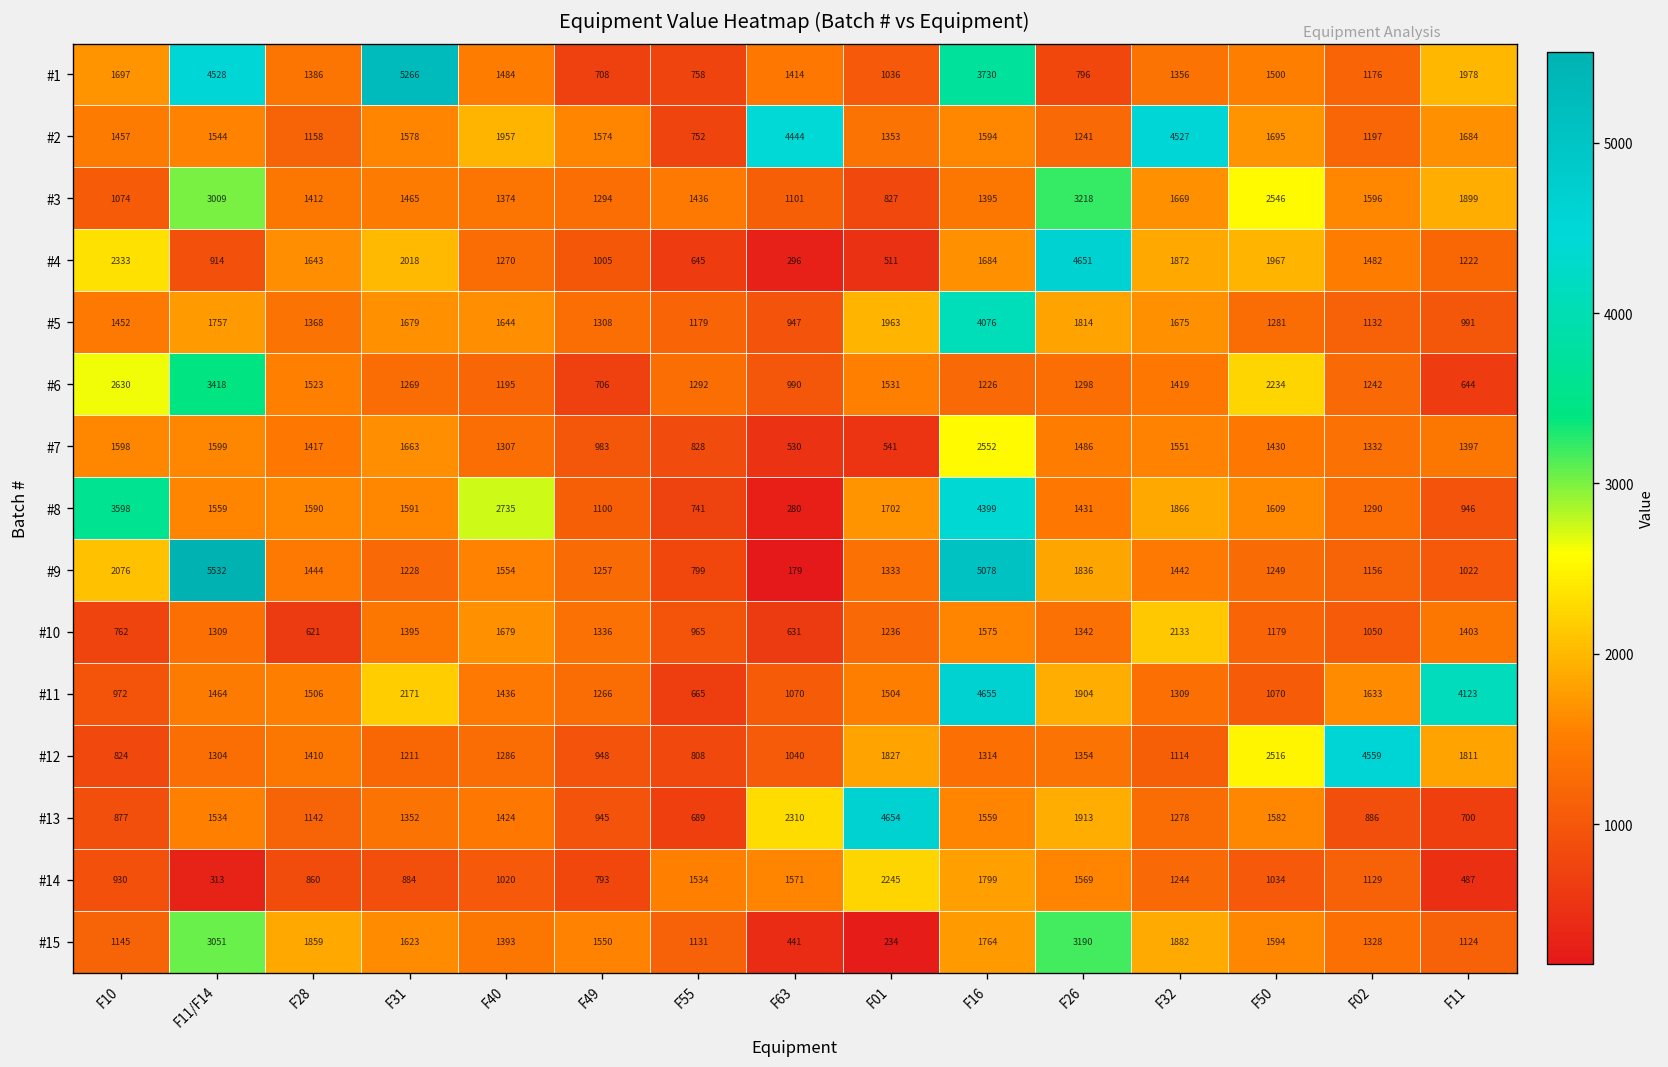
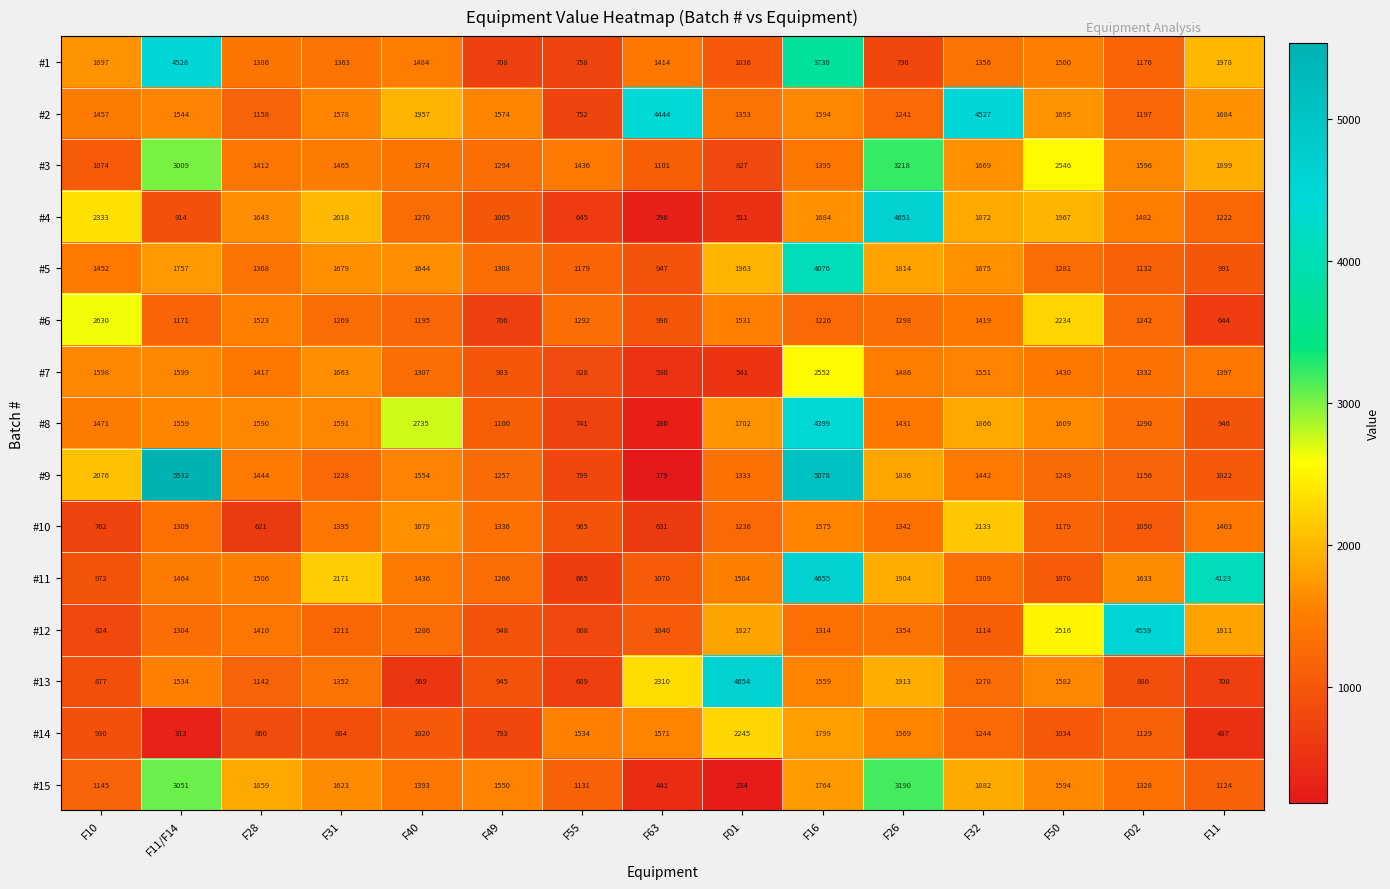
#1, F31: 5266 -> 1363
#6, F11/F14: 3418 -> 1171
#8, F10: 3598 -> 1471
#13, F40: 1424 -> 569
